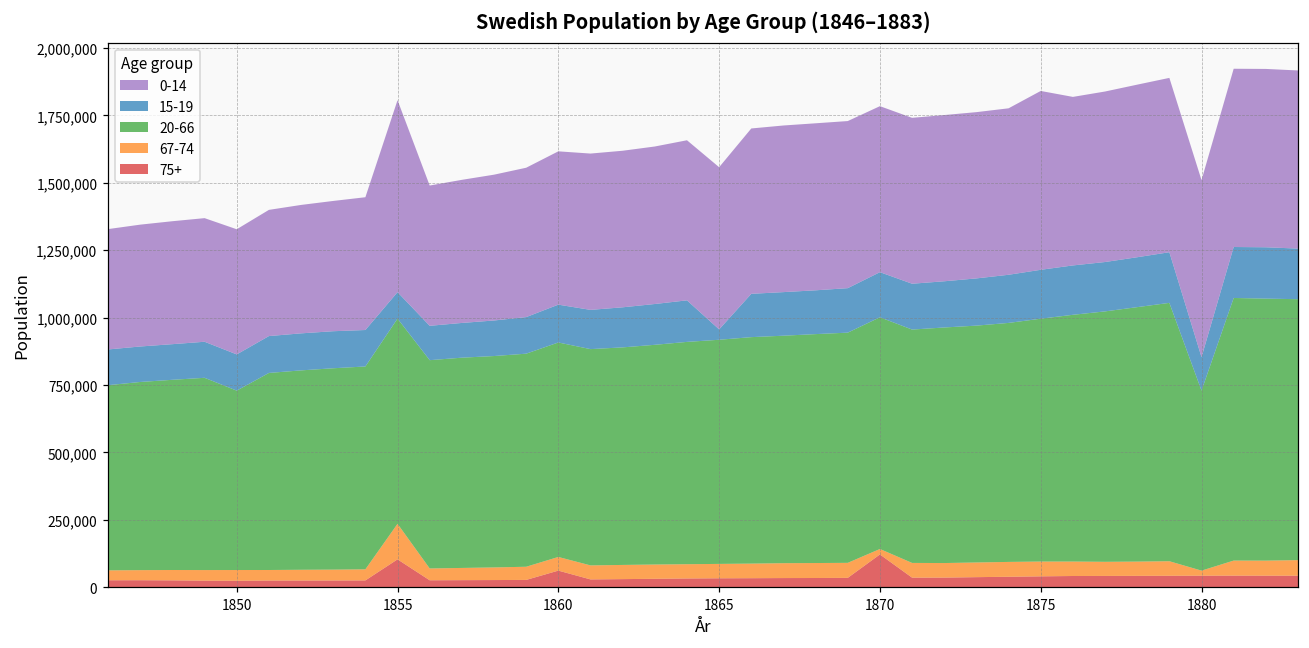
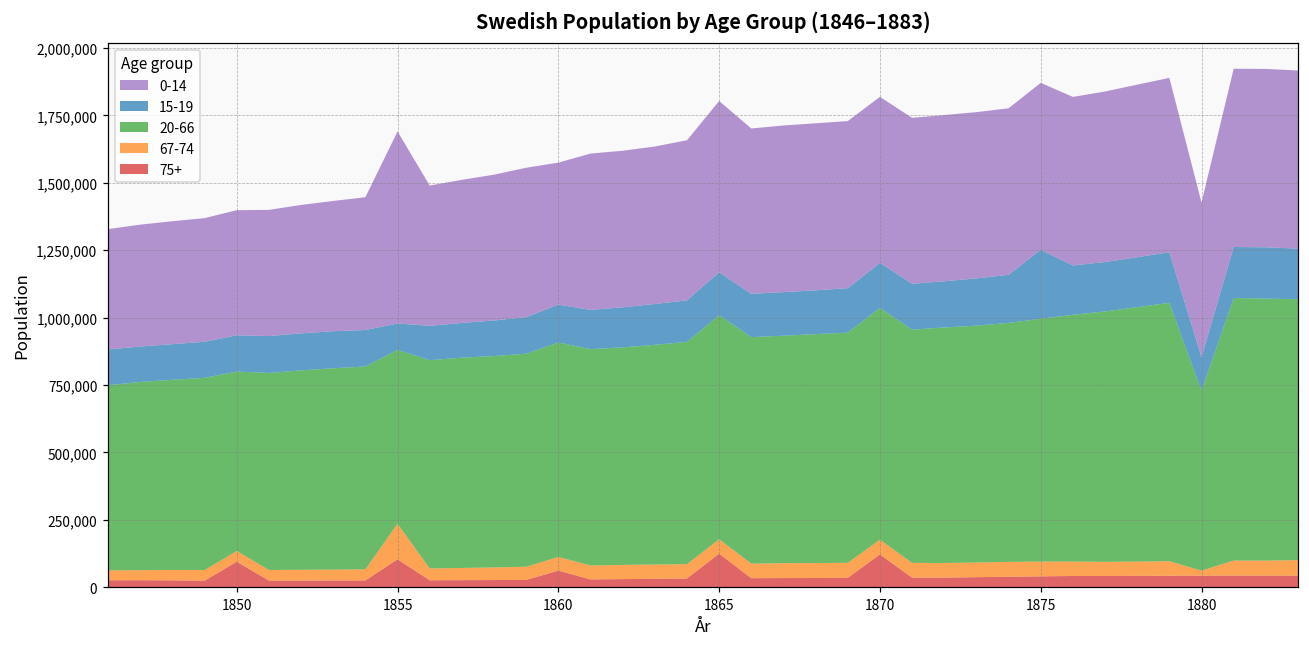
75+, 1850: 20,000 -> 90,000
20-66, 1855: 760,000 -> 650,000
0-14, 1860: 570,000 -> 530,000
75+, 1865: 30,000 -> 120,000
15-19, 1865: 40,000 -> 160,000
0-14, 1865: 600,000 -> 640,000
67-74, 1870: 20,000 -> 50,000
15-19, 1875: 180,000 -> 260,000
0-14, 1875: 660,000 -> 620,000
0-14, 1880: 660,000 -> 570,000
